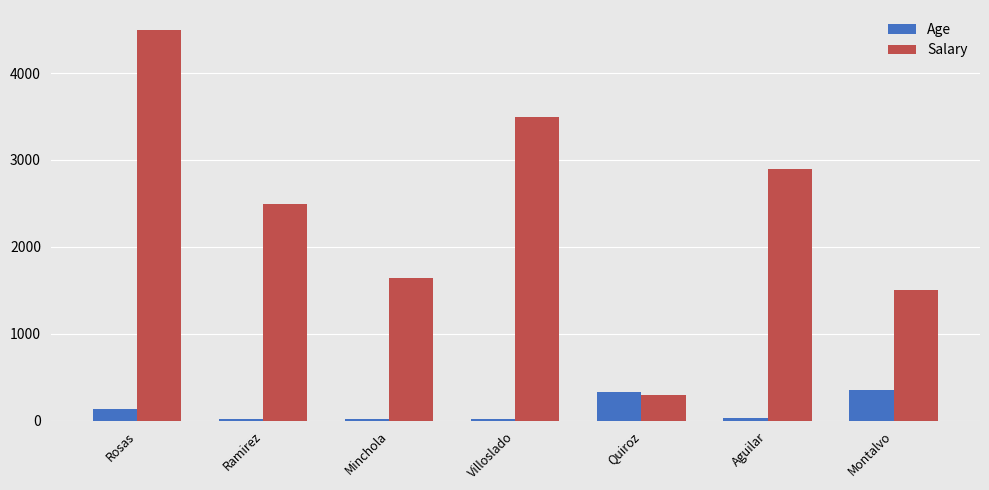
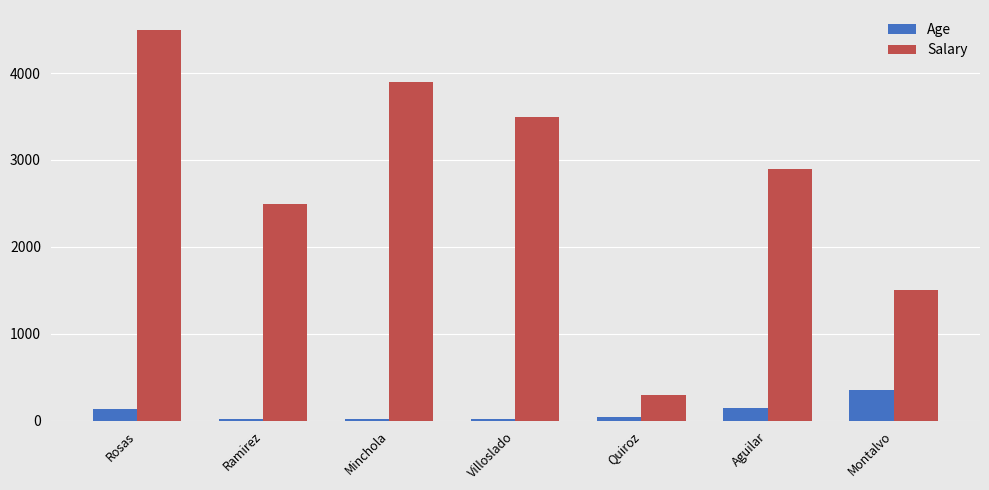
Salary, Minchola: 1600 -> 3900
Age, Quiroz: 300 -> 0
Age, Aguilar: 0 -> 100
